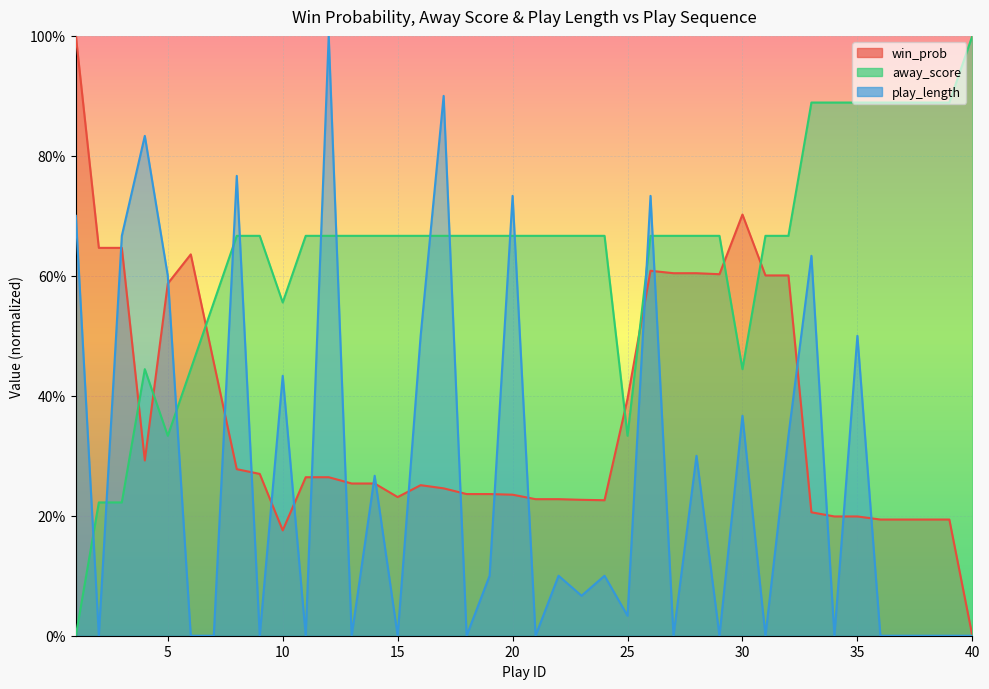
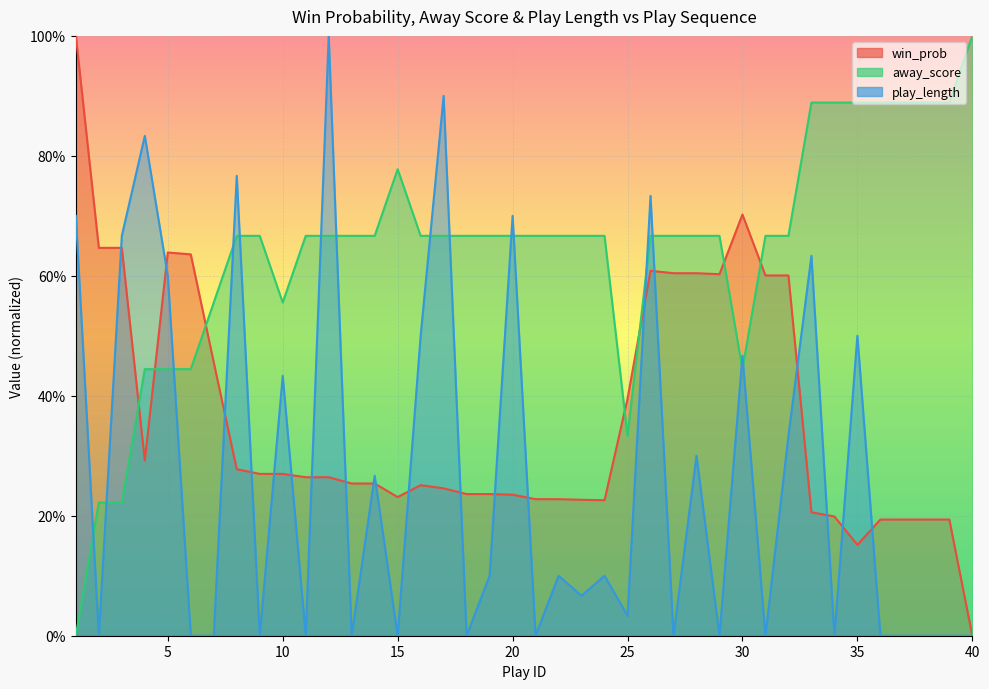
win_prob, 5: 59% -> 64%
away_score, 5: 33% -> 44%
win_prob, 10: 18% -> 27%
away_score, 15: 67% -> 78%
play_length, 20: 73% -> 70%
play_length, 30: 37% -> 47%
win_prob, 35: 20% -> 15%
